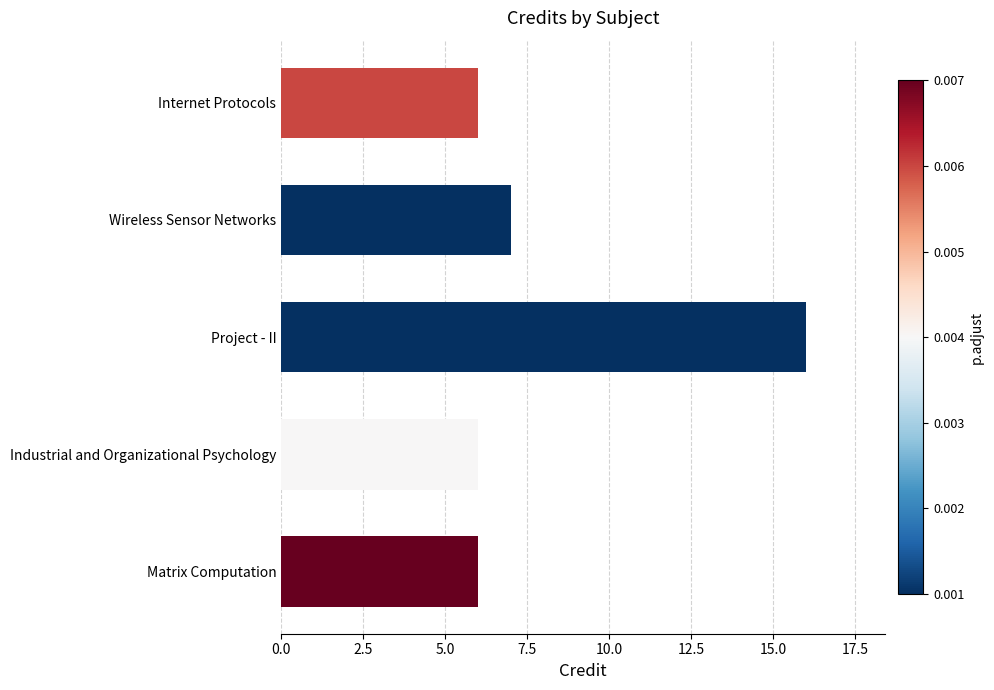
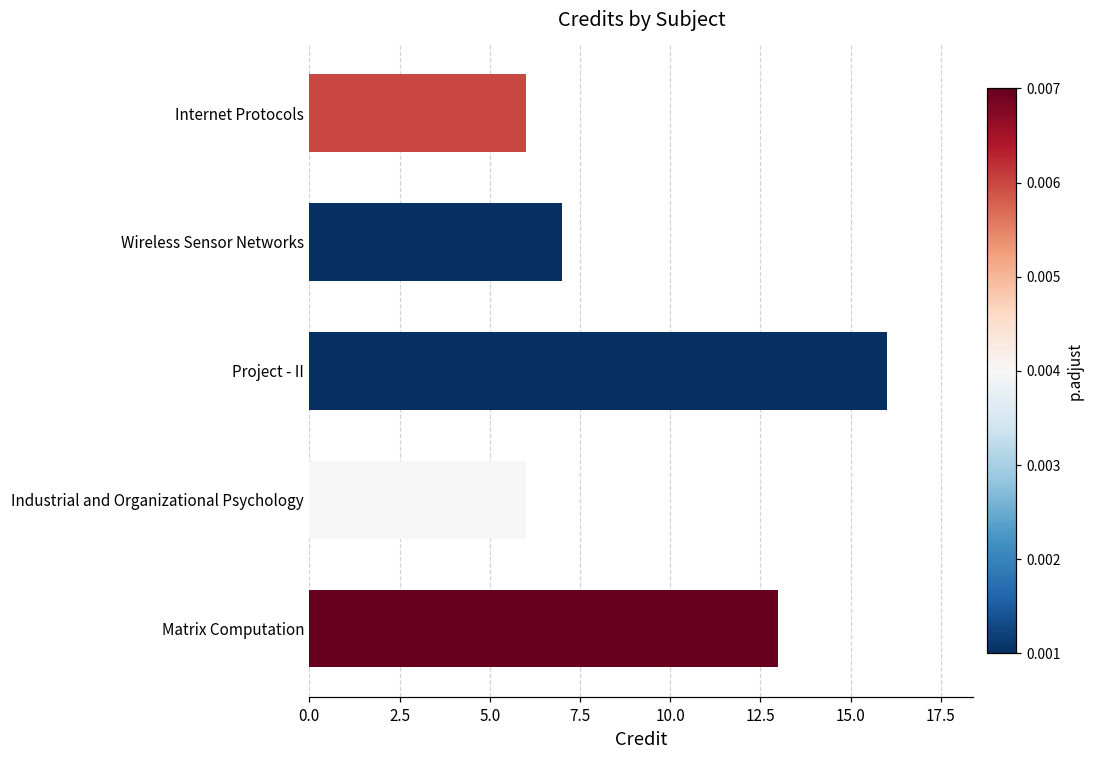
Matrix Computation: 6 -> 13
